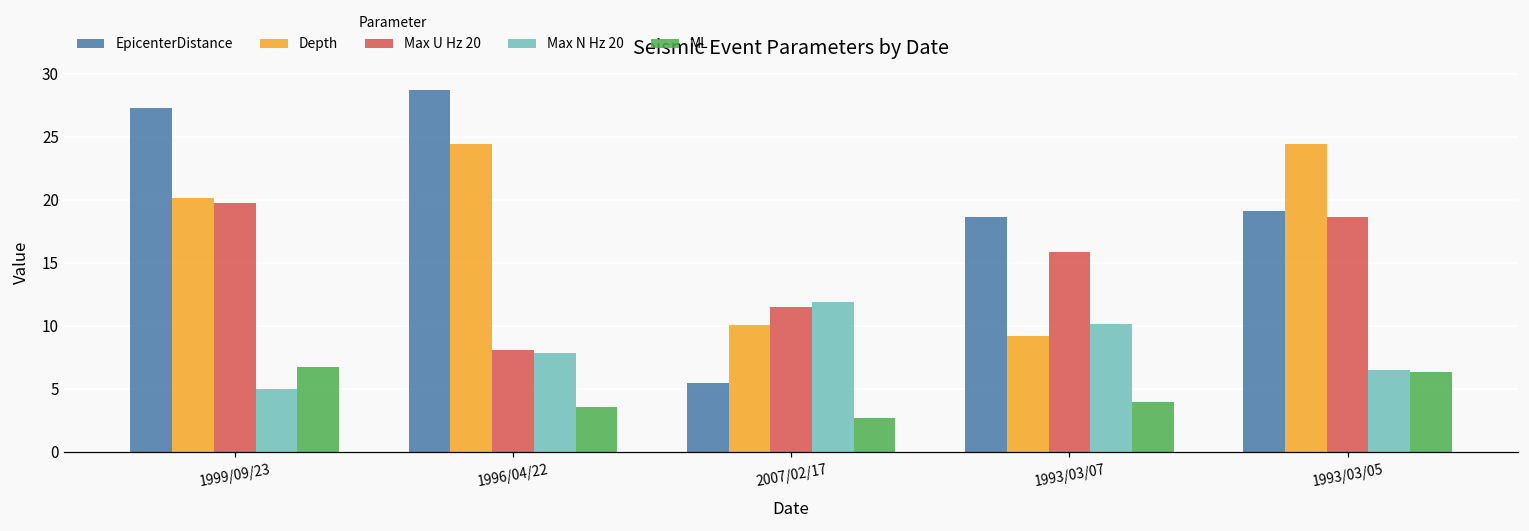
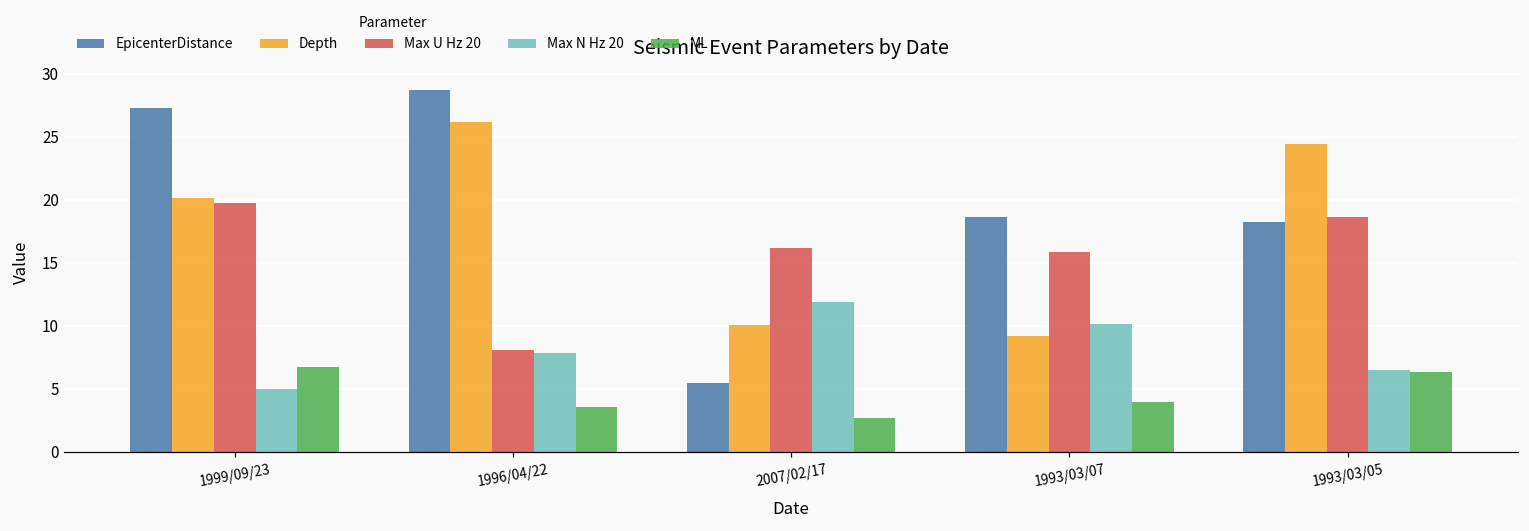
Depth, 1996/04/22: 24.4 -> 26.2
Max U Hz 20, 2007/02/17: 11.5 -> 16.2
EpicenterDistance, 1993/03/05: 19.1 -> 18.3
